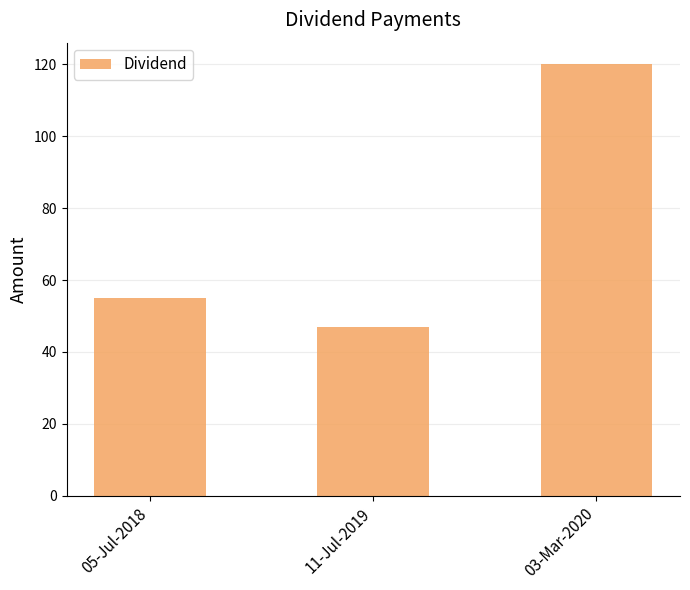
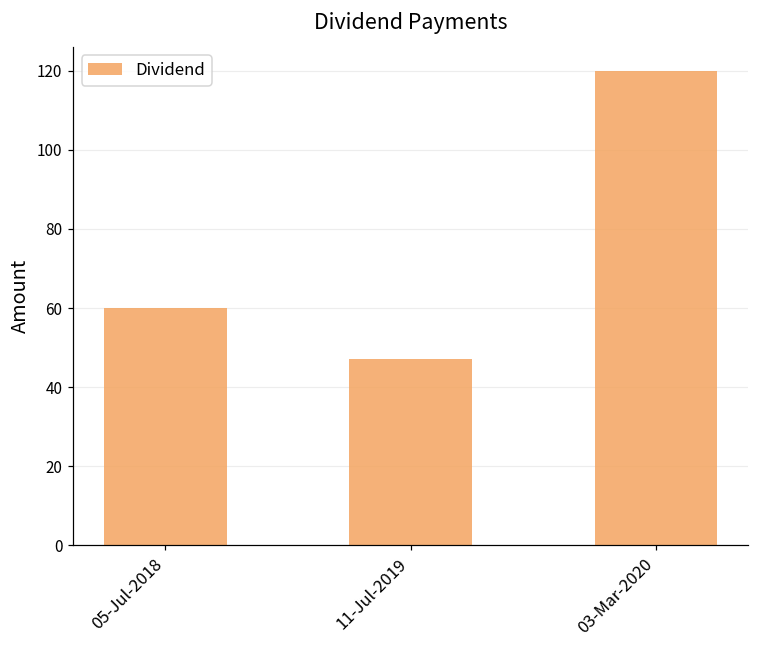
05-Jul-2018: 55 -> 60
